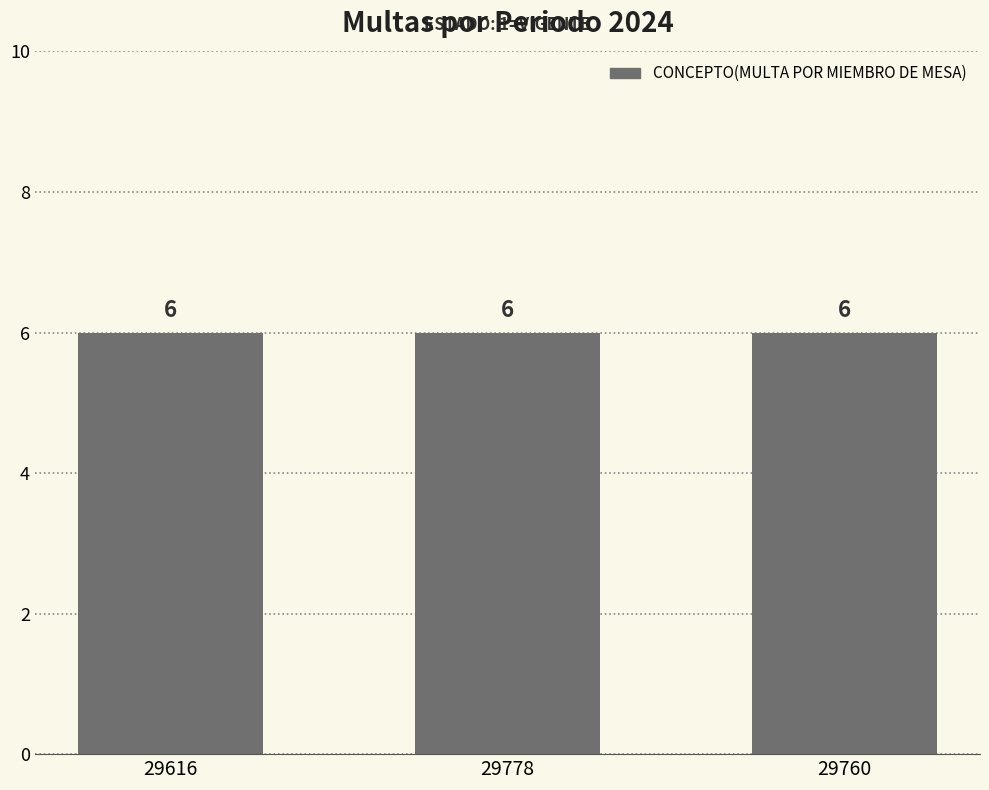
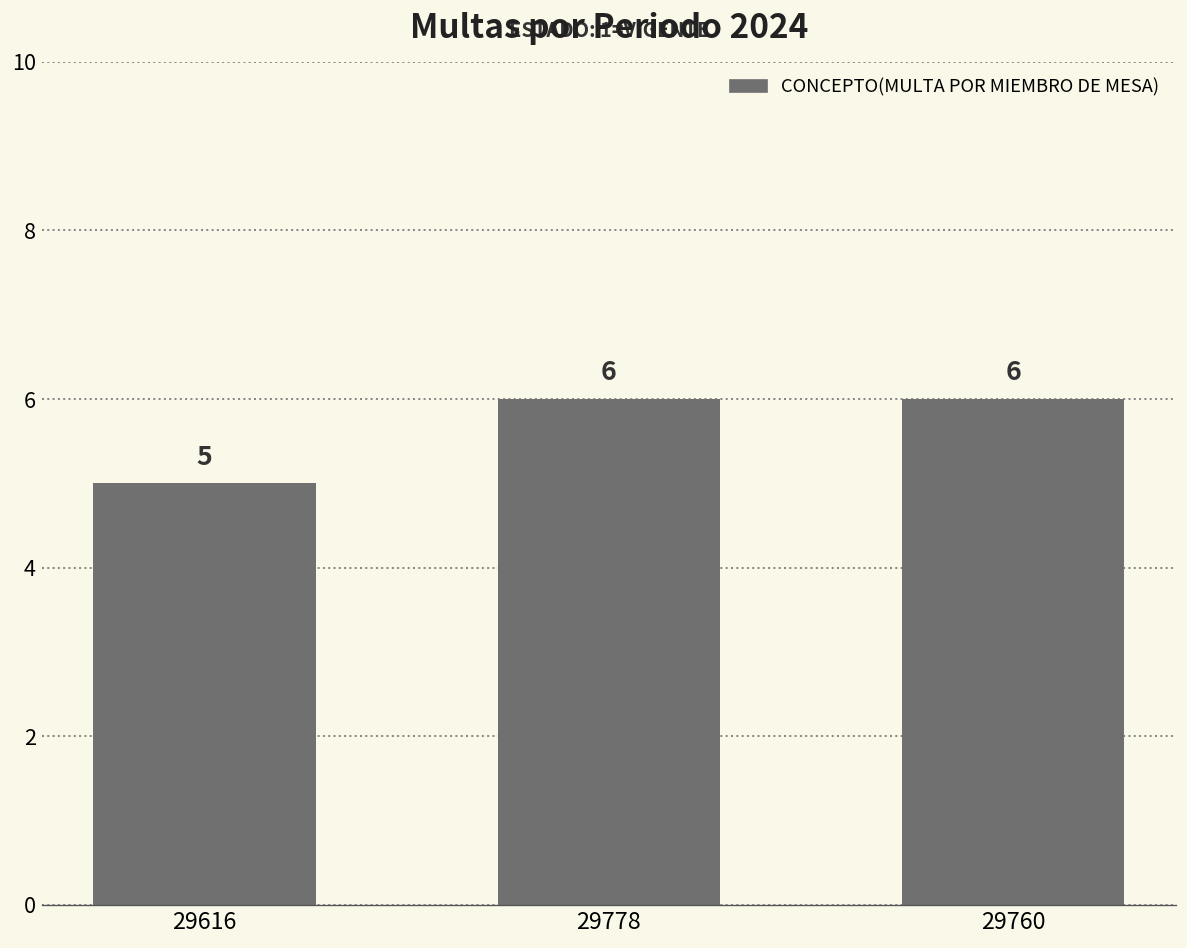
29616: 6 -> 5
